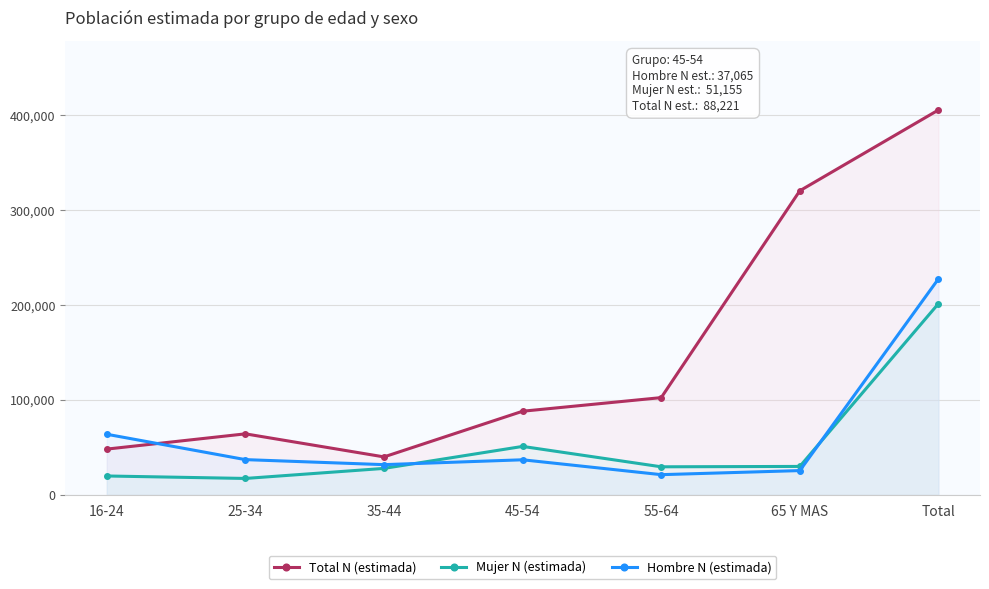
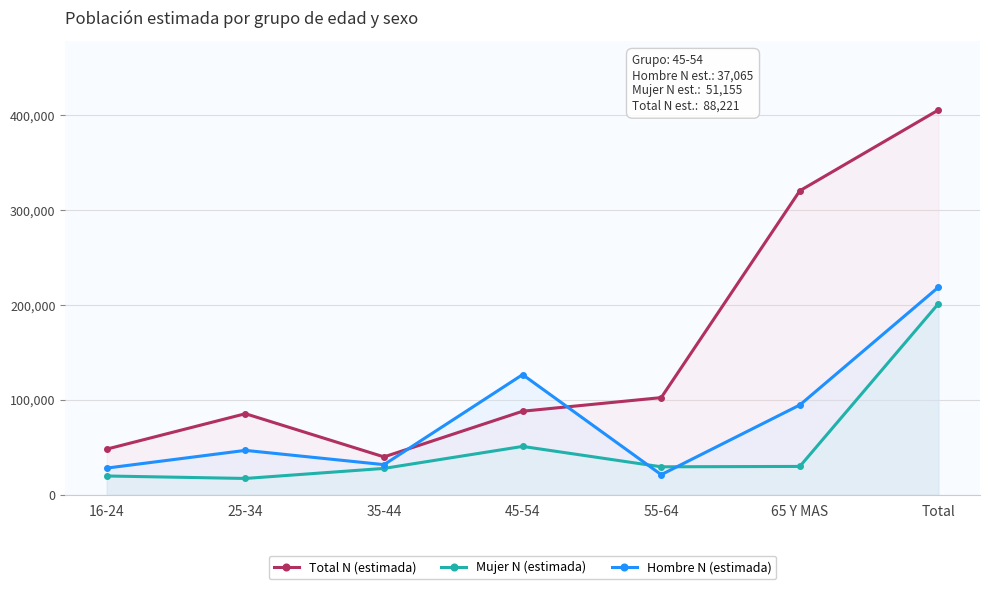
Hombre N (estimada), 16-24: 60,000 -> 30,000
Total N (estimada), 25-34: 60,000 -> 90,000
Hombre N (estimada), 25-34: 40,000 -> 50,000
Hombre N (estimada), 45-54: 40,000 -> 130,000
Hombre N (estimada), 65 Y MAS: 30,000 -> 90,000
Hombre N (estimada), Total: 230,000 -> 220,000
